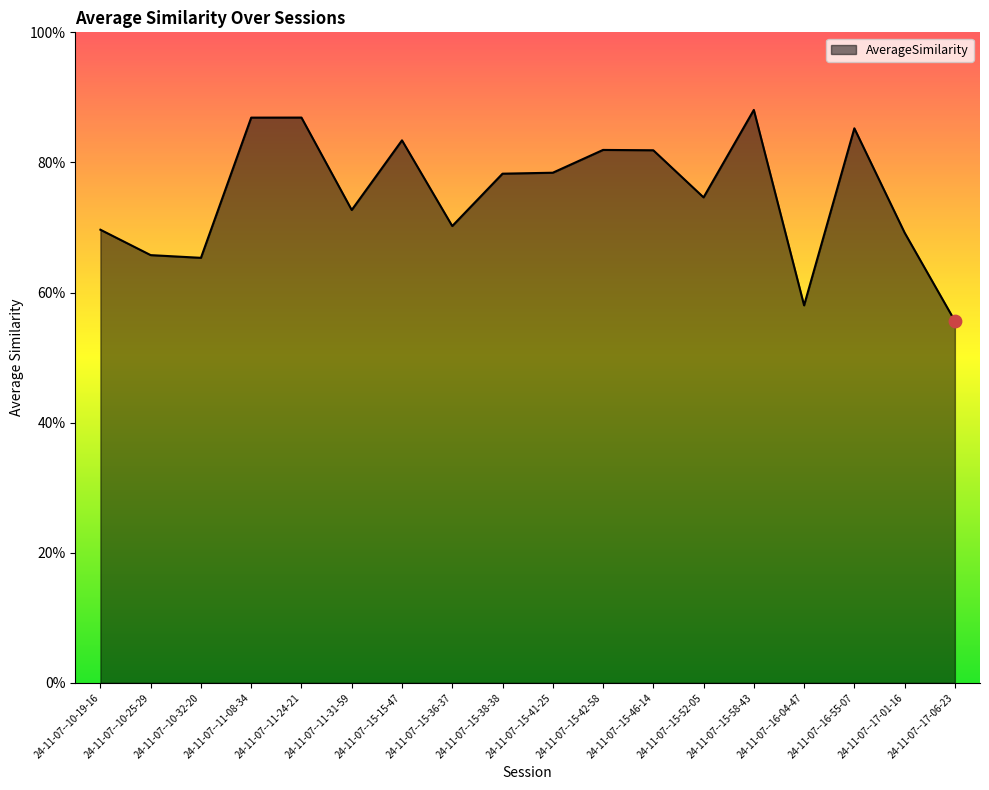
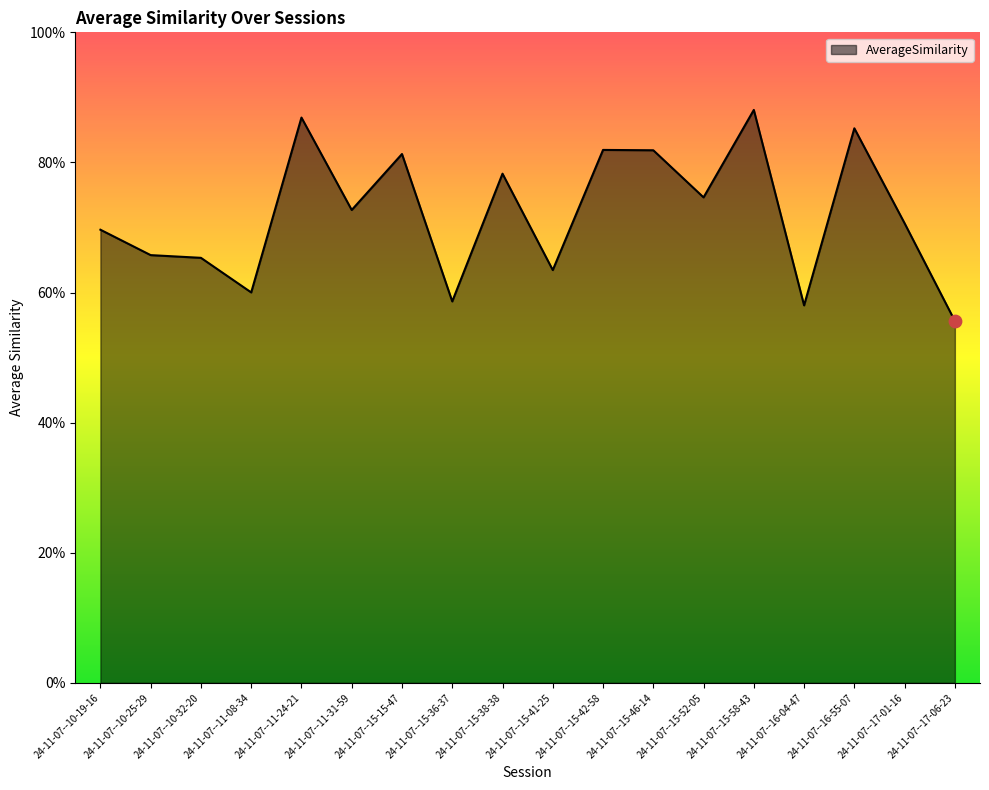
AverageSimilarity, 24-11-07--11-08-34: 87% -> 60%
AverageSimilarity, 24-11-07--15-15-47: 83% -> 81%
AverageSimilarity, 24-11-07--15-36-37: 70% -> 59%
AverageSimilarity, 24-11-07--15-41-25: 78% -> 63%
AverageSimilarity, 24-11-07--17-01-16: 69% -> 71%
